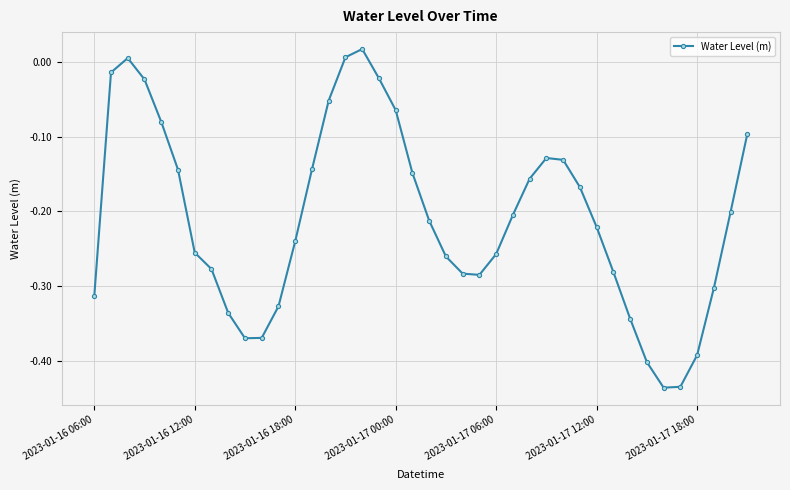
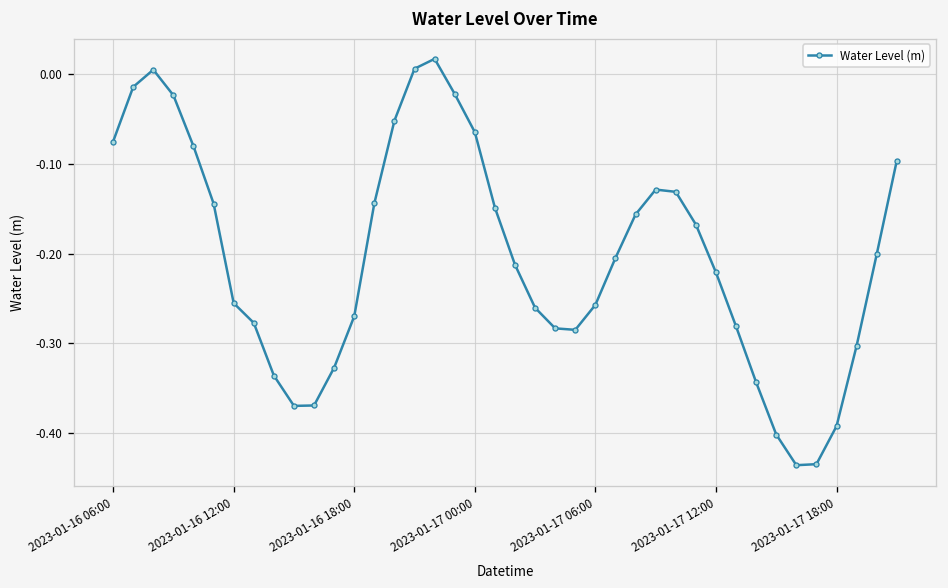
2023-01-16 06:00: -0.31 -> -0.08
2023-01-16 18:00: -0.24 -> -0.27
